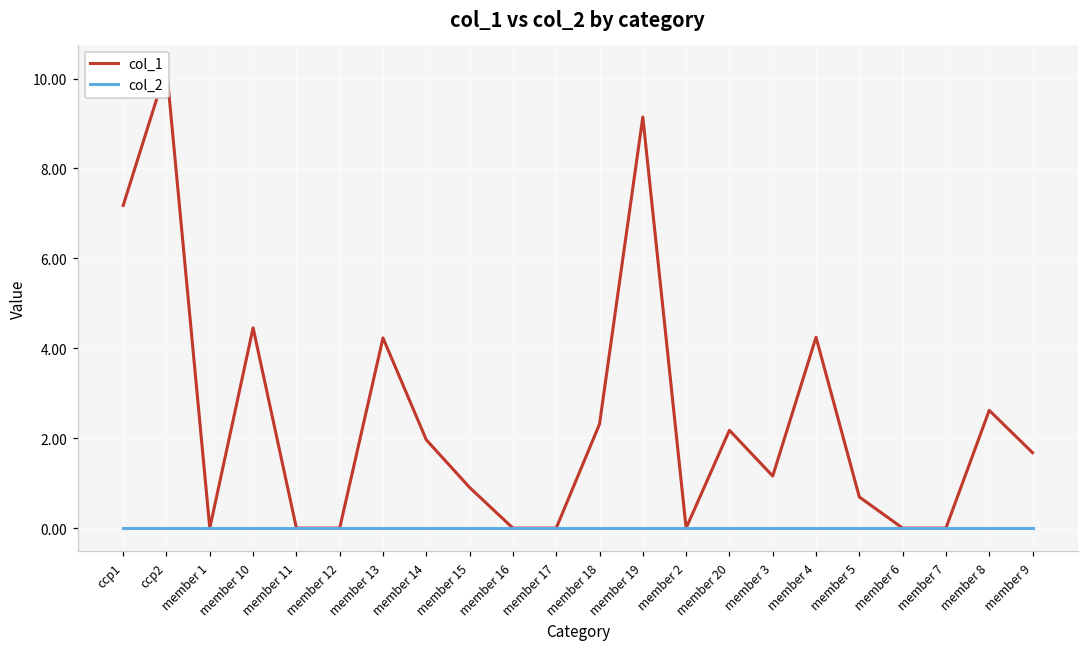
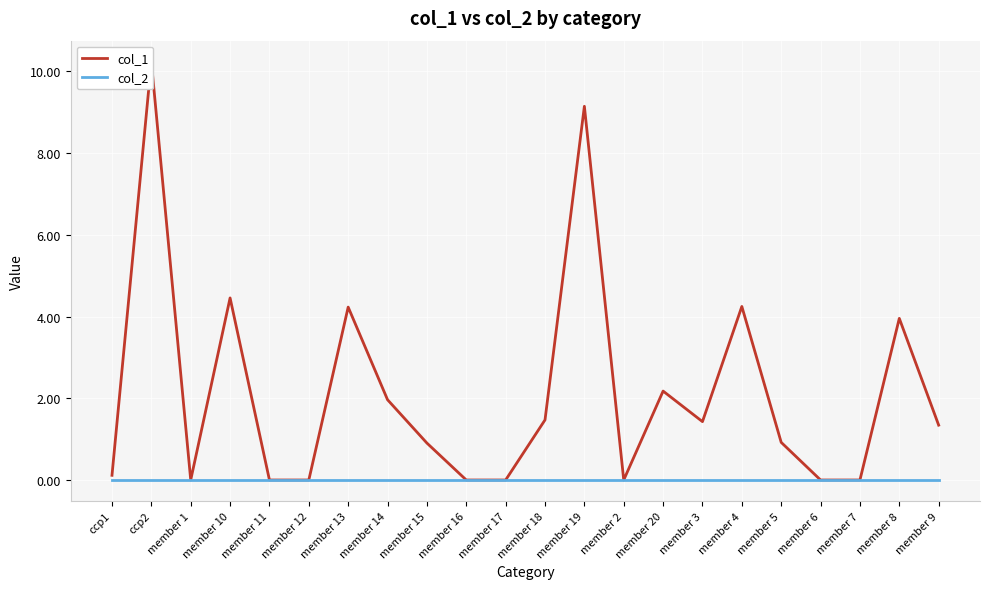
col_1, ccp1: 7.2 -> 0.1
col_1, member 18: 2.3 -> 1.5
col_1, member 3: 1.2 -> 1.4
col_1, member 5: 0.7 -> 0.9
col_1, member 8: 2.6 -> 4.0
col_1, member 9: 1.7 -> 1.3
